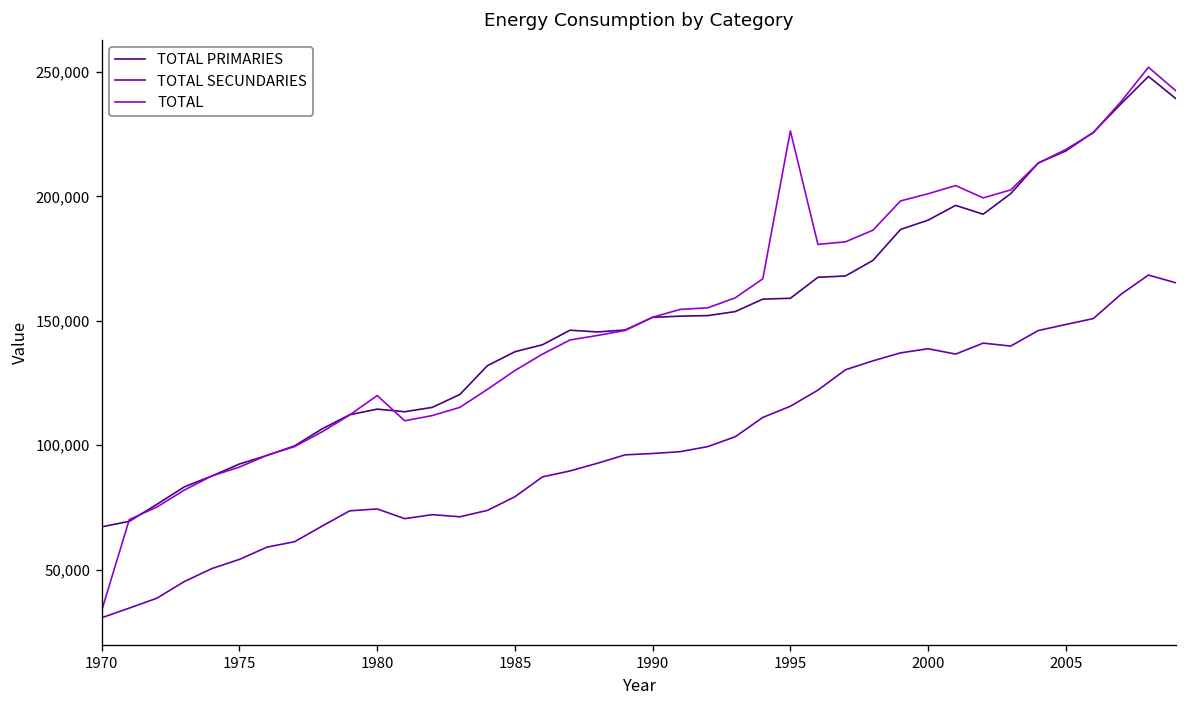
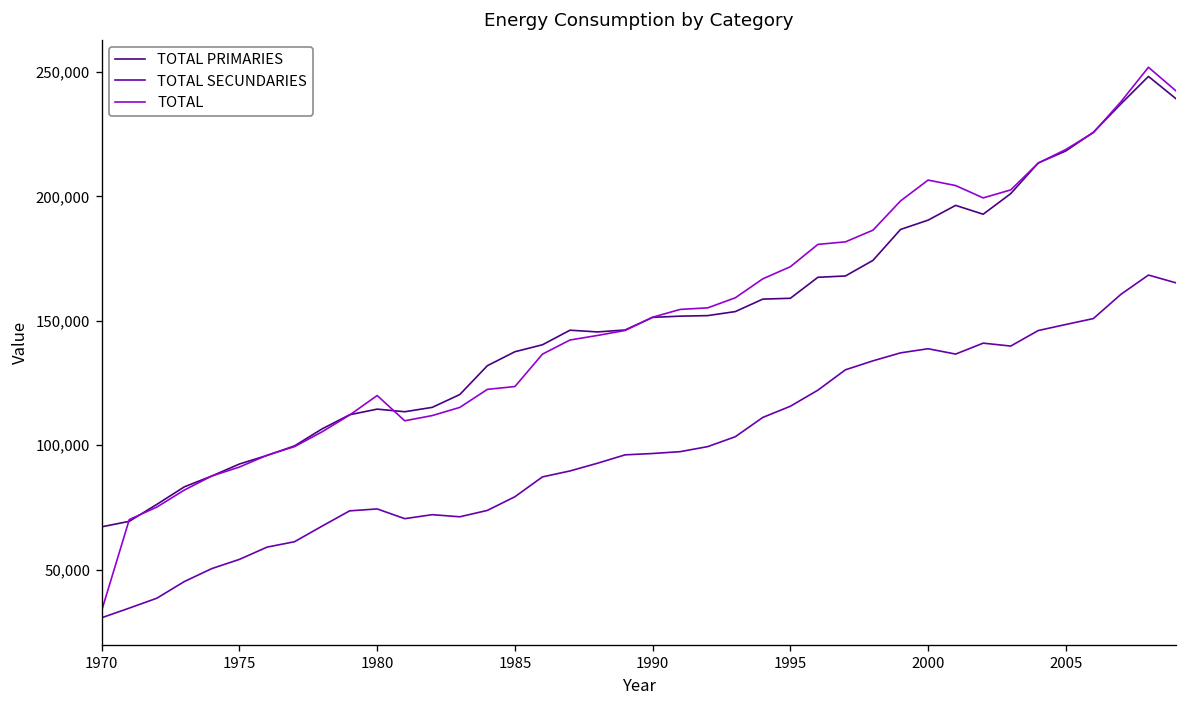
TOTAL, 1985: 130,000 -> 124,000
TOTAL, 1995: 226,000 -> 172,000
TOTAL, 2000: 201,000 -> 207,000
